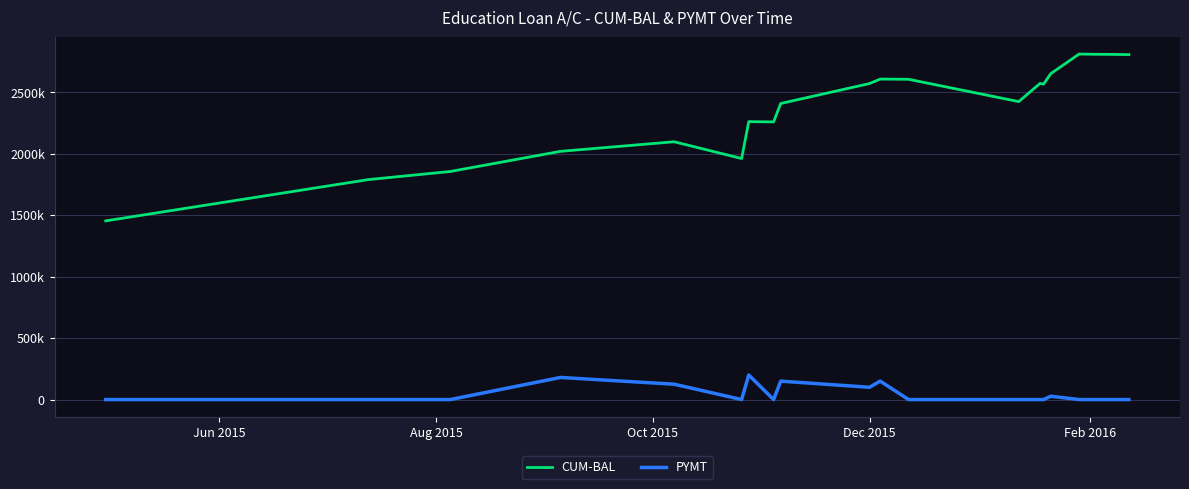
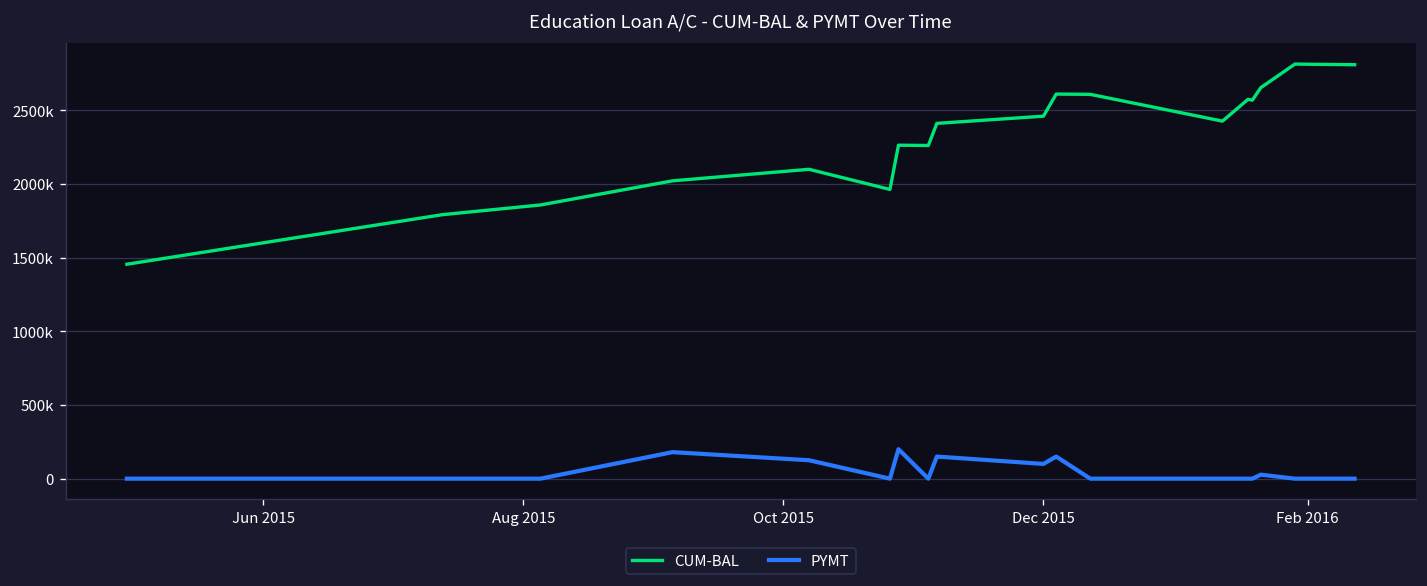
CUM-BAL, Dec 2015: 2570000 -> 2460000
